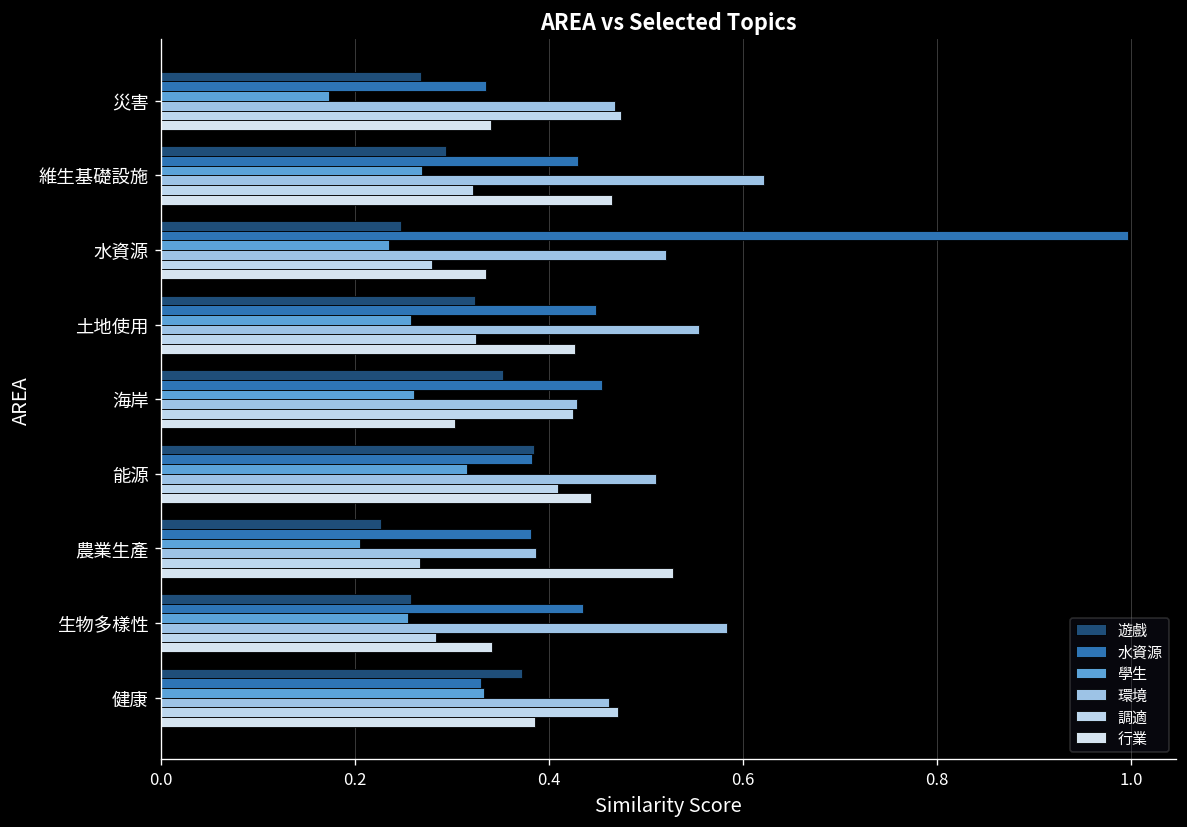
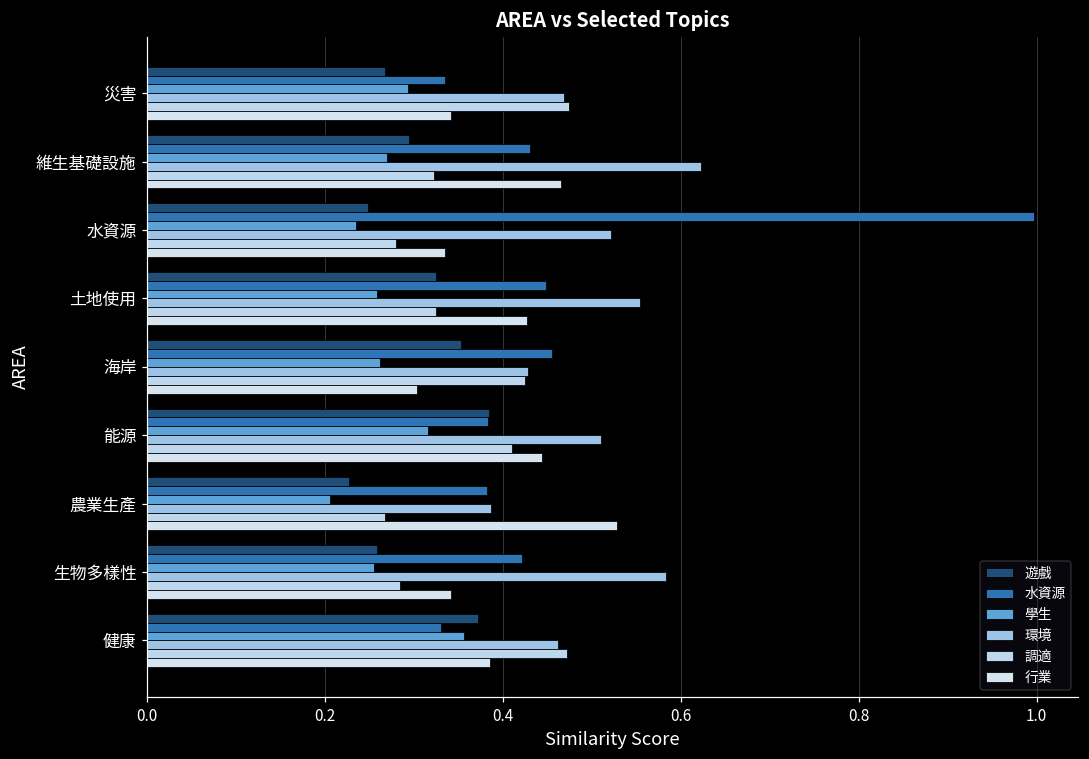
學生, 災害: 0.17 -> 0.29
水資源, 生物多樣性: 0.44 -> 0.42
學生, 健康: 0.33 -> 0.36
